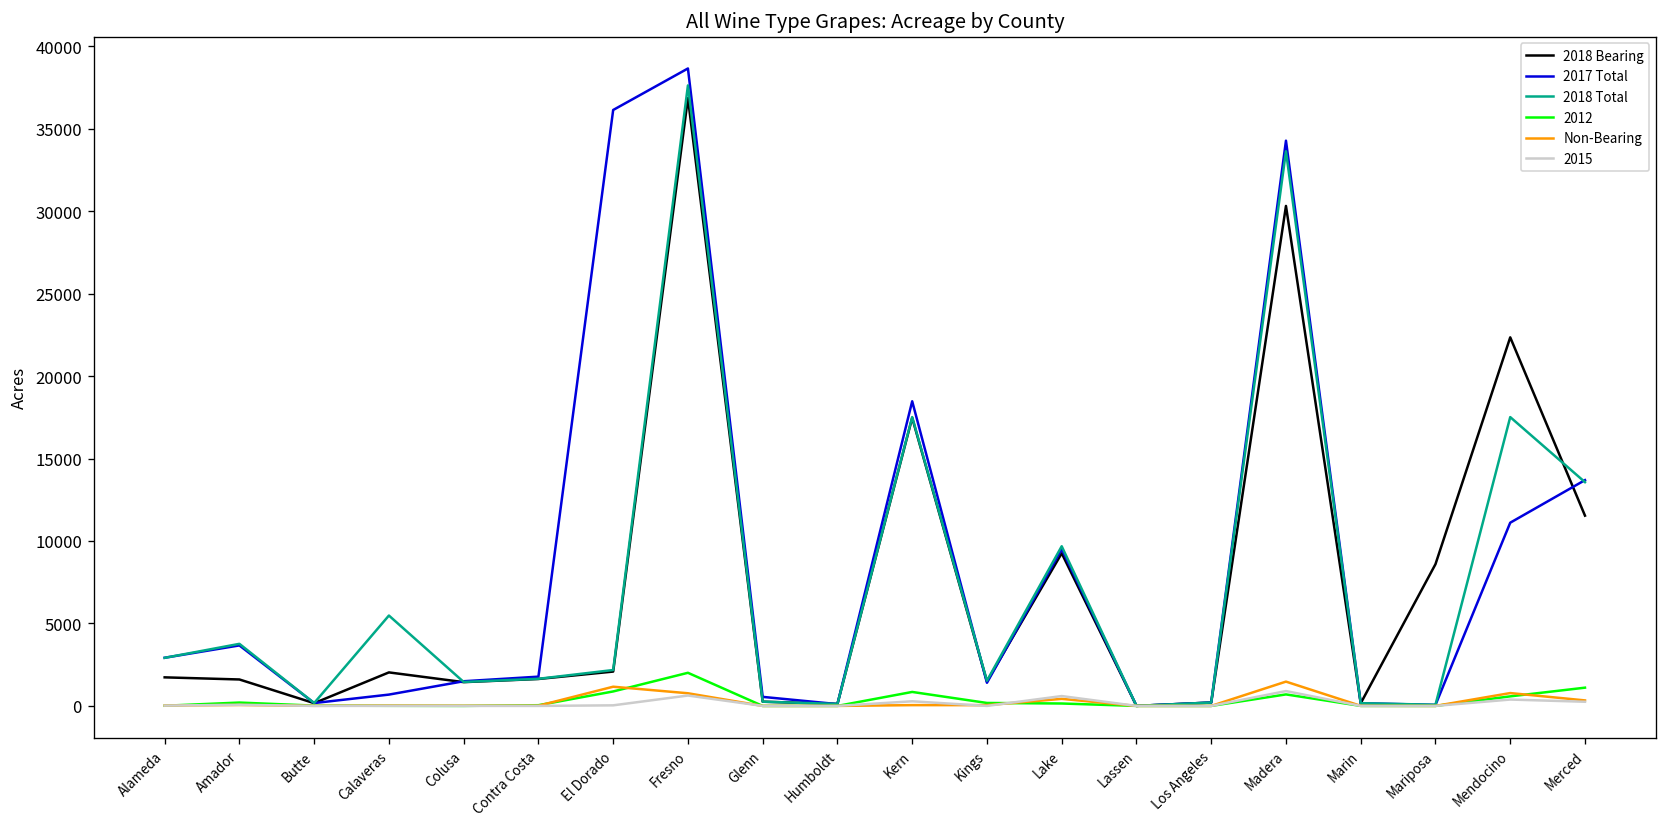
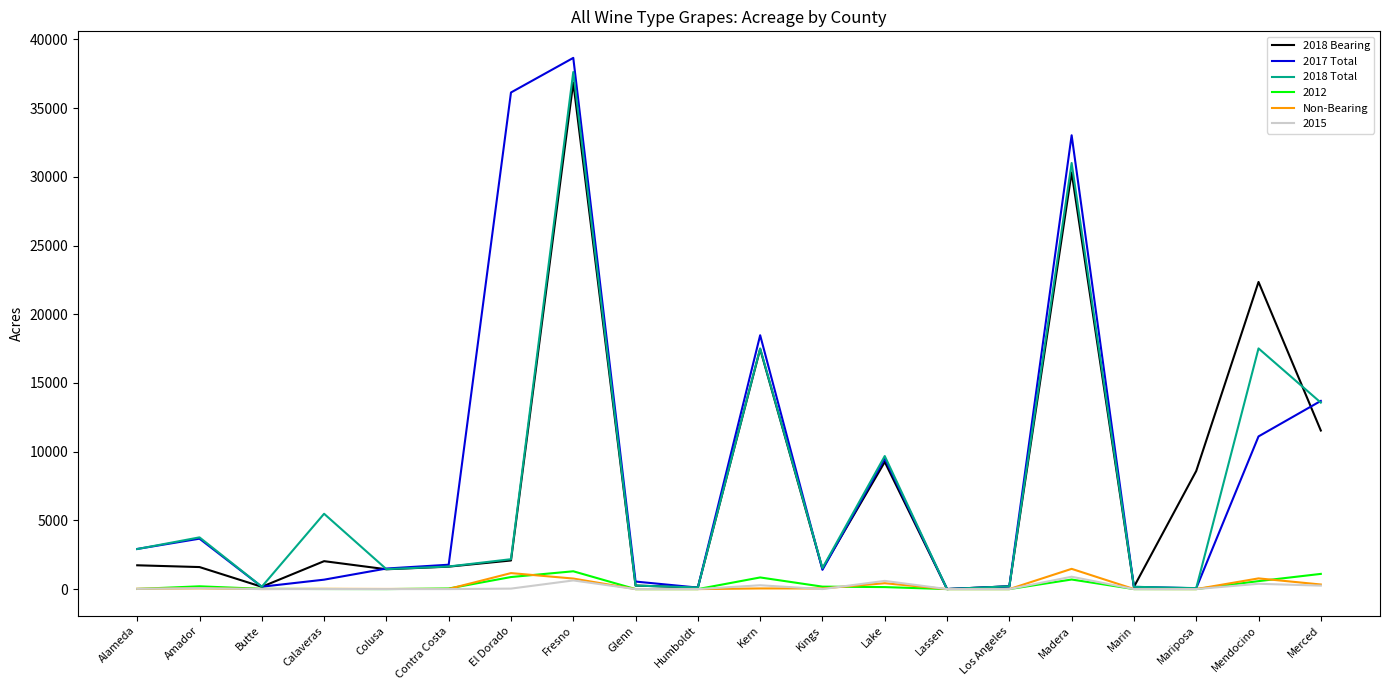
2012, Fresno: 2000 -> 1300
2017 Total, Madera: 34300 -> 33000
2018 Total, Madera: 33600 -> 31000
